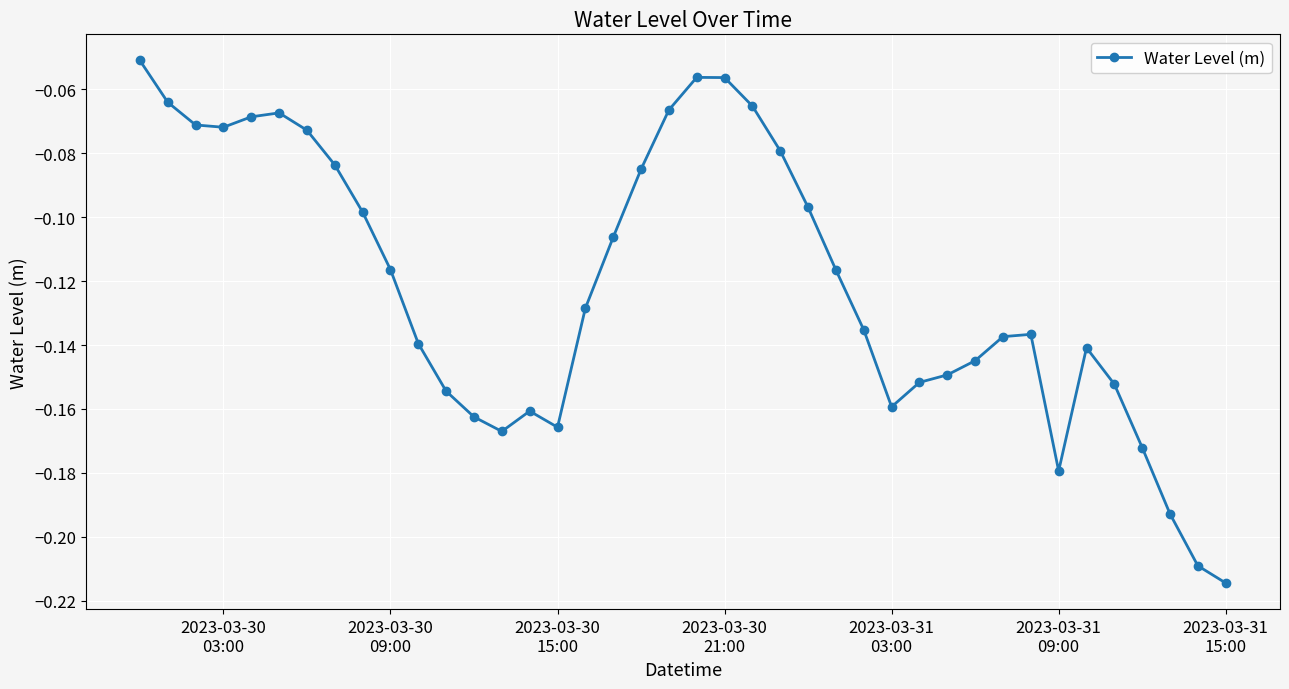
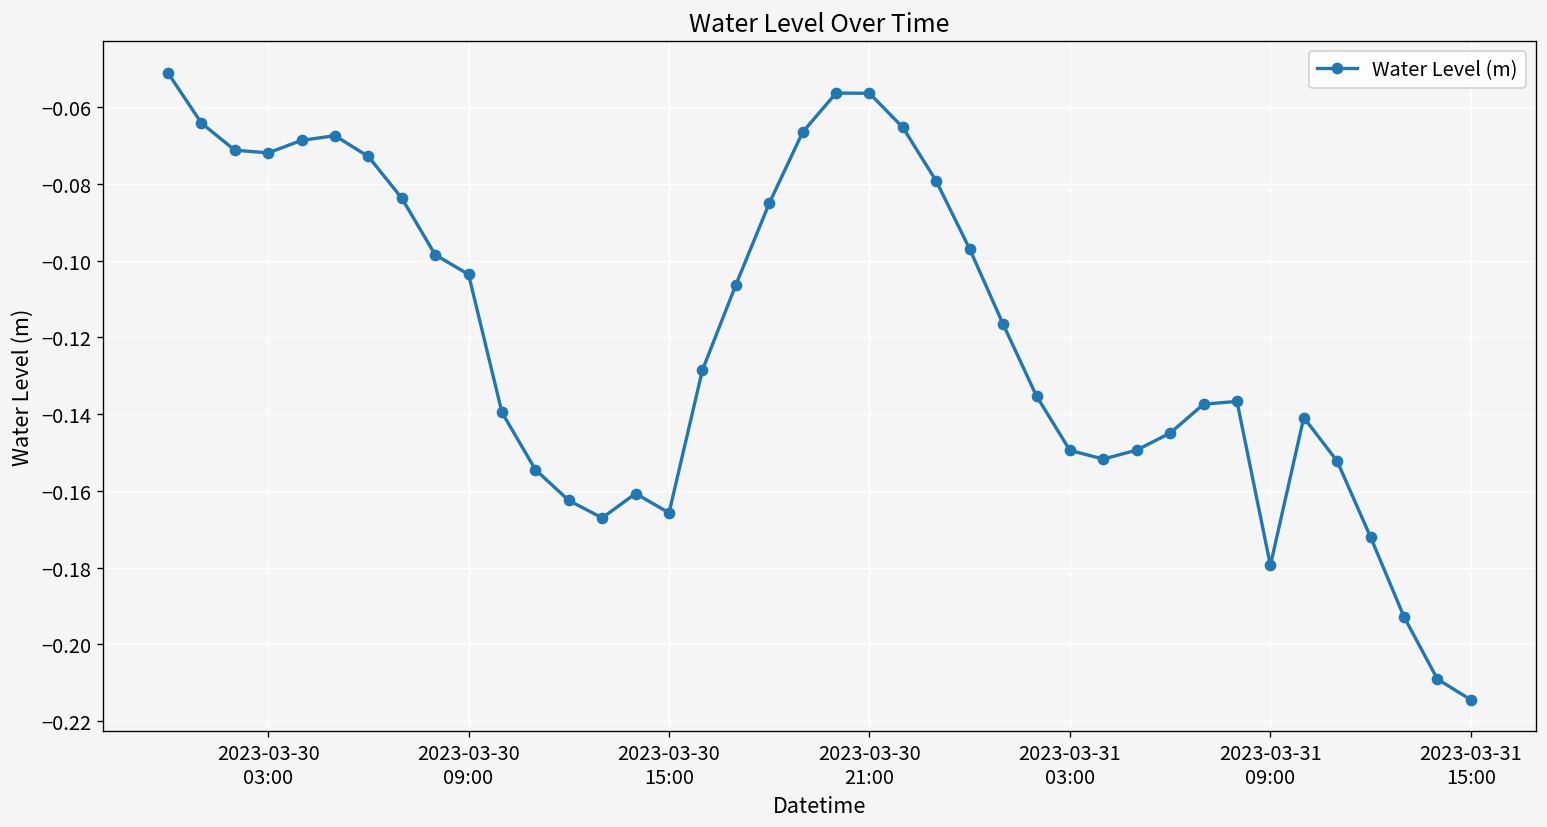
2023-03-30 09:00: -0.116 -> -0.104
2023-03-31 03:00: -0.159 -> -0.149
